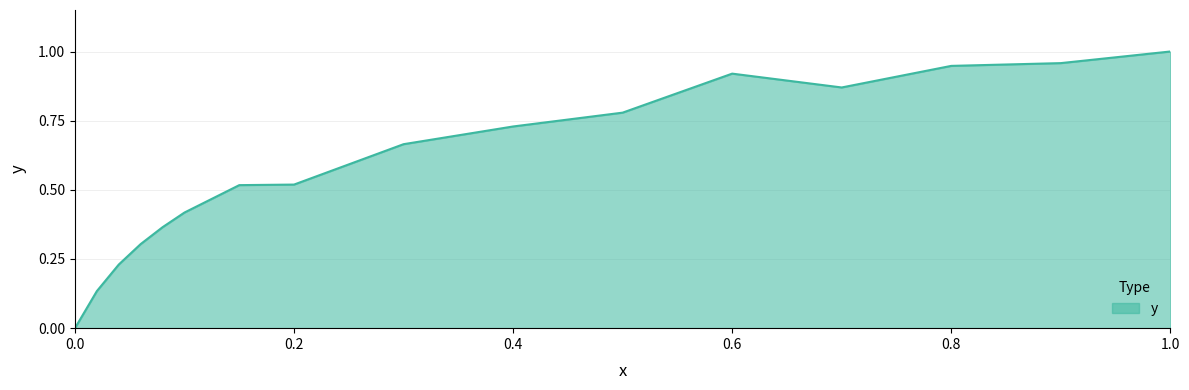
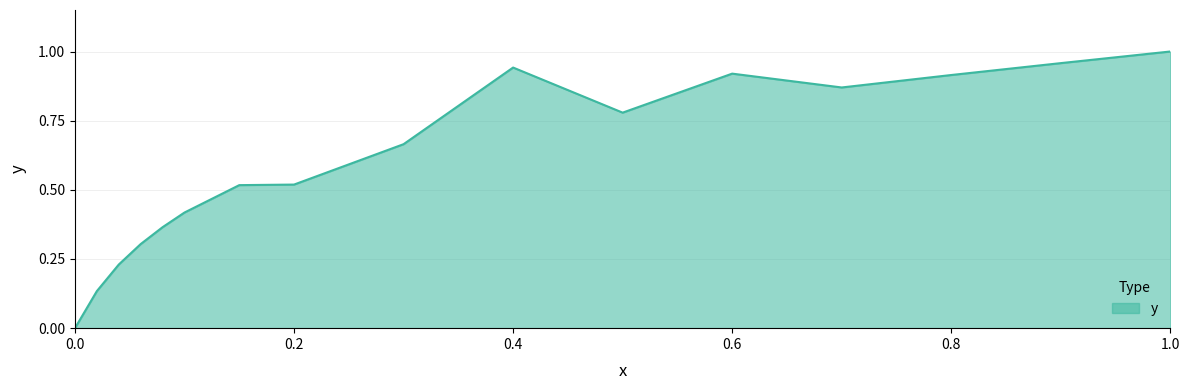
0.4: 0.73 -> 0.94
0.8: 0.95 -> 0.92
